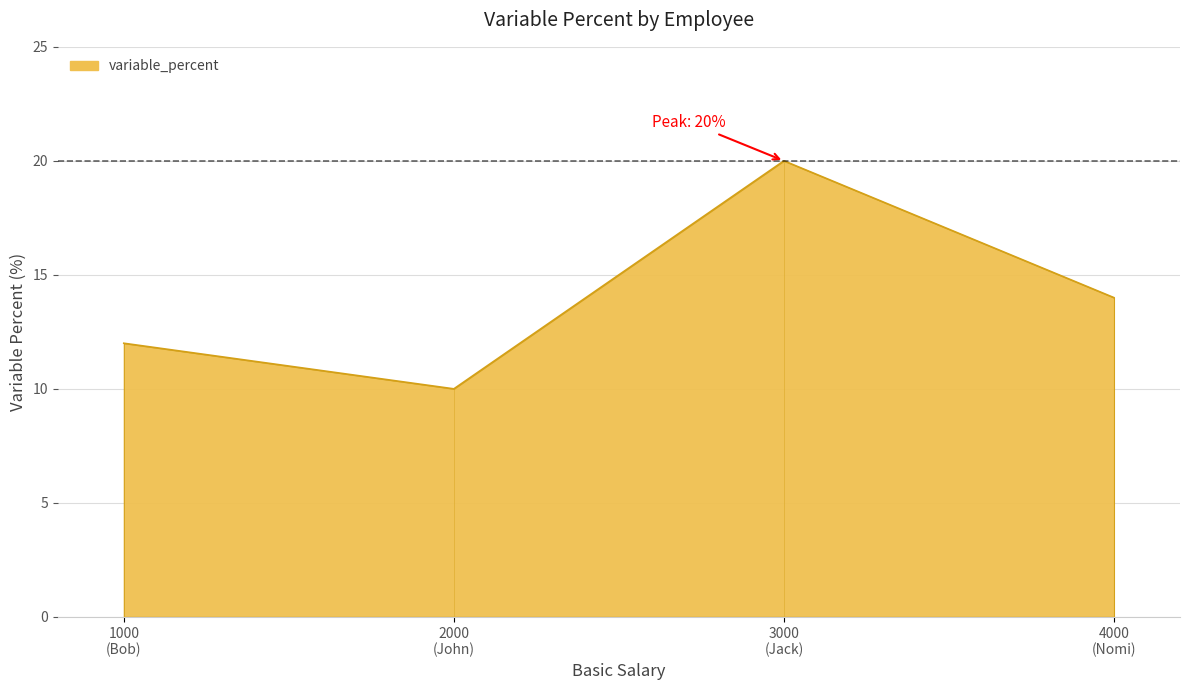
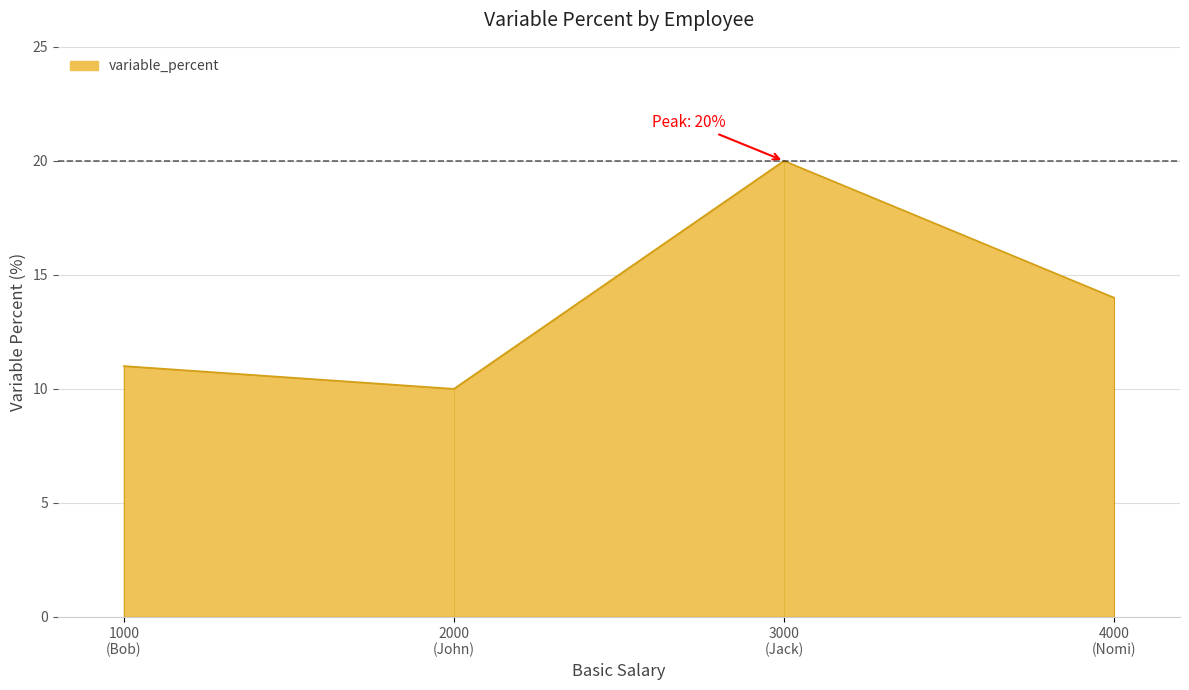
1000 (Bob): 12 -> 11
